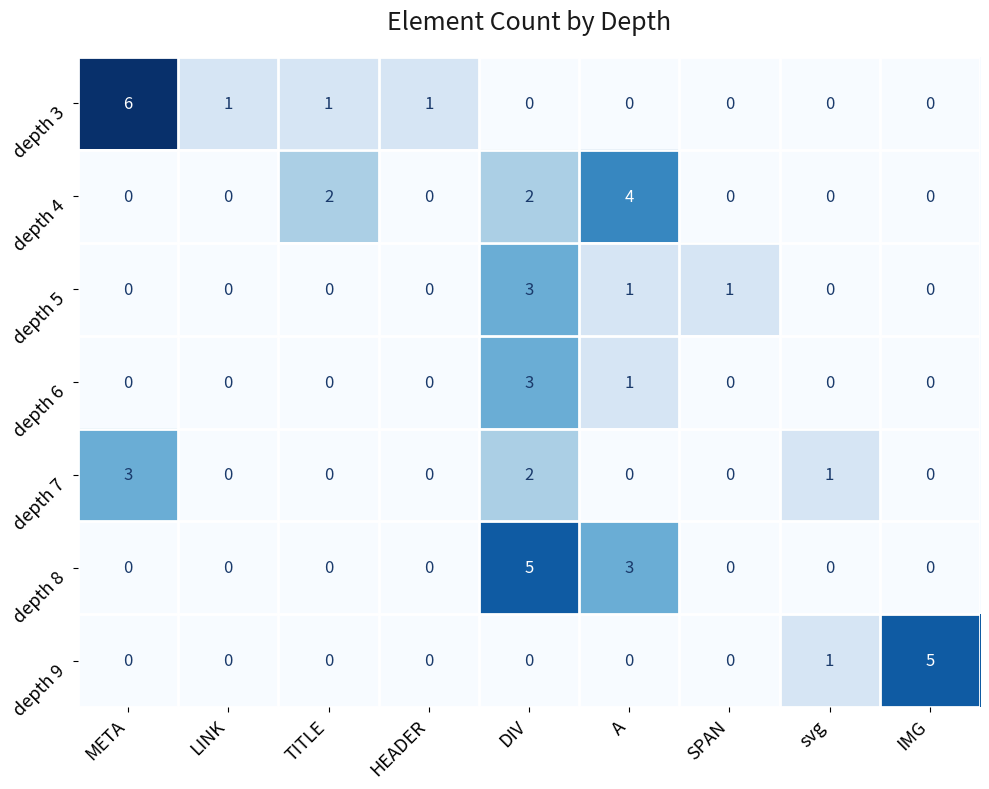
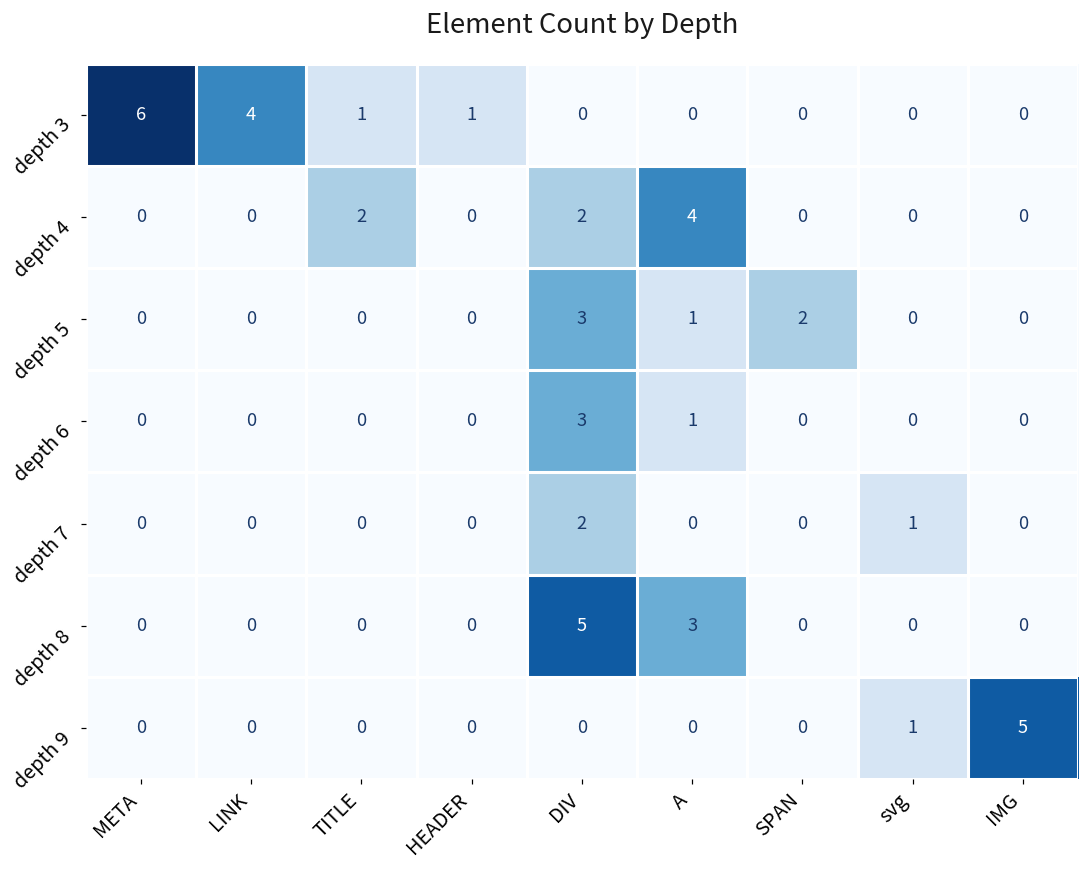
depth 3, LINK: 1 -> 4
depth 5, SPAN: 1 -> 2
depth 7, META: 3 -> 0
